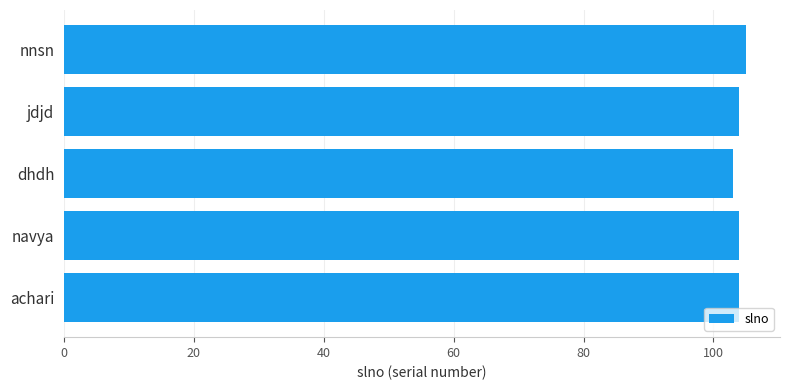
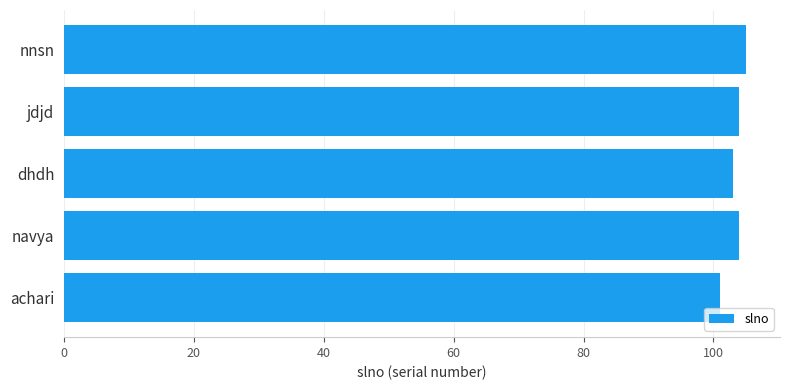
achari: 104 -> 101
